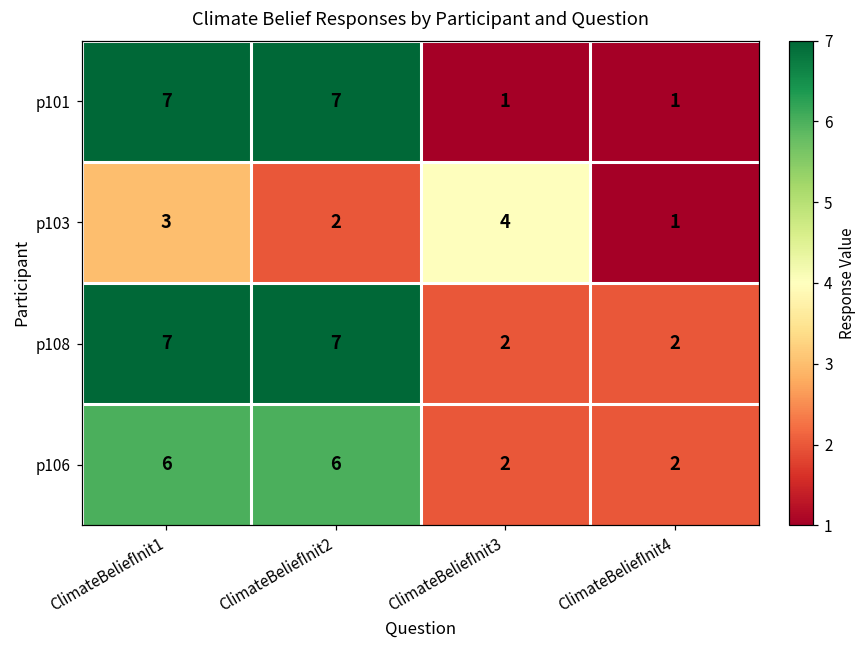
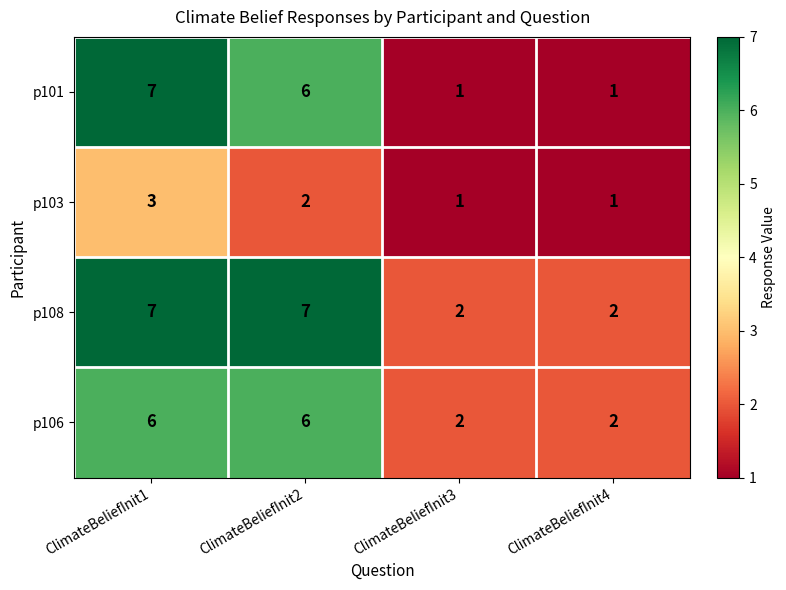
p101, ClimateBeliefInit2: 7 -> 6
p103, ClimateBeliefInit3: 4 -> 1
